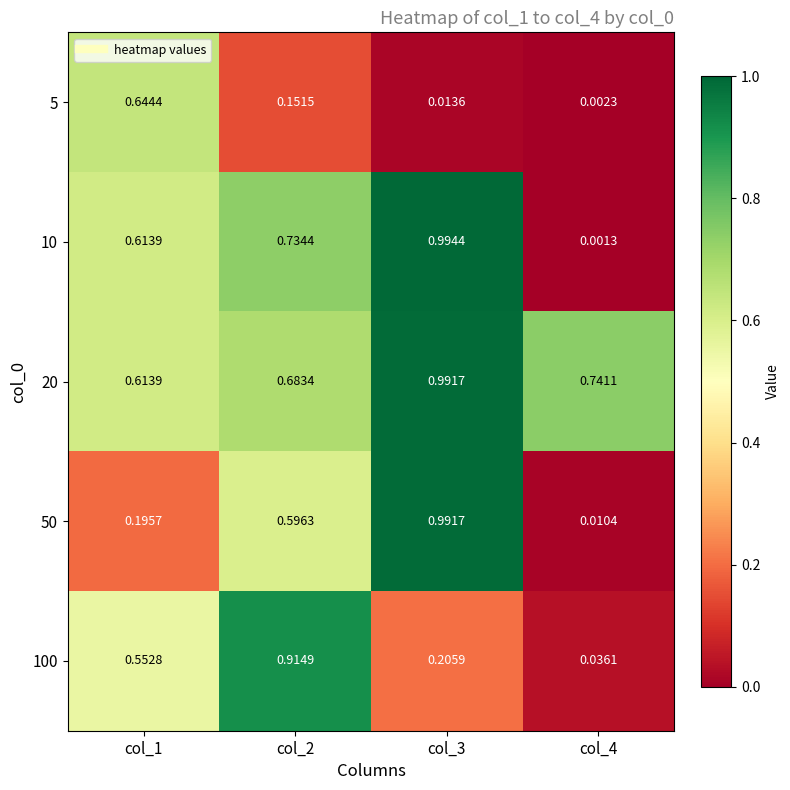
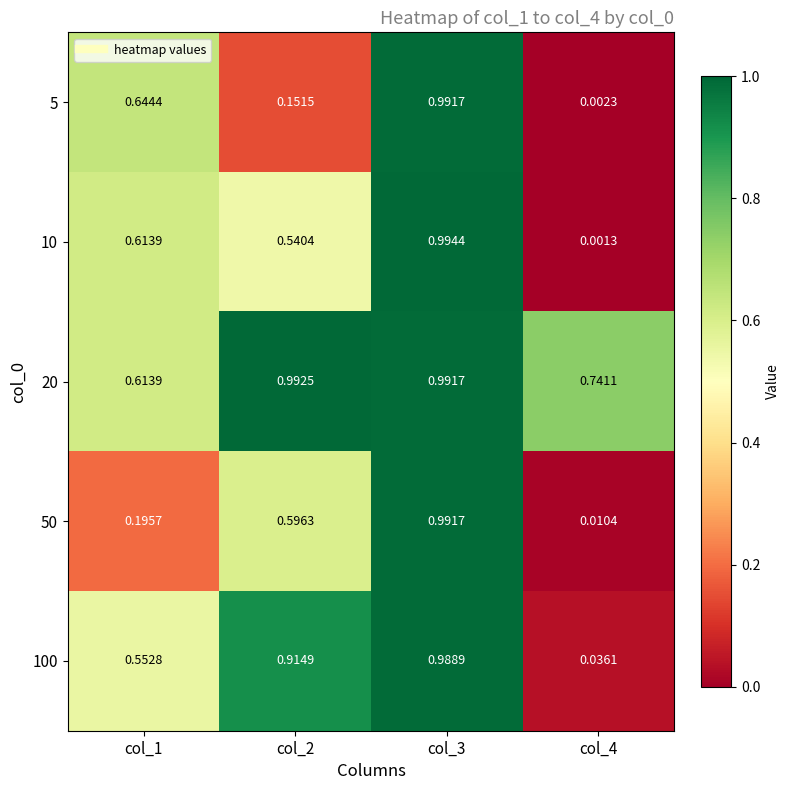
5, col_3: 0.0136 -> 0.9917
10, col_2: 0.7344 -> 0.5404
20, col_2: 0.6834 -> 0.9925
100, col_3: 0.2059 -> 0.9889
